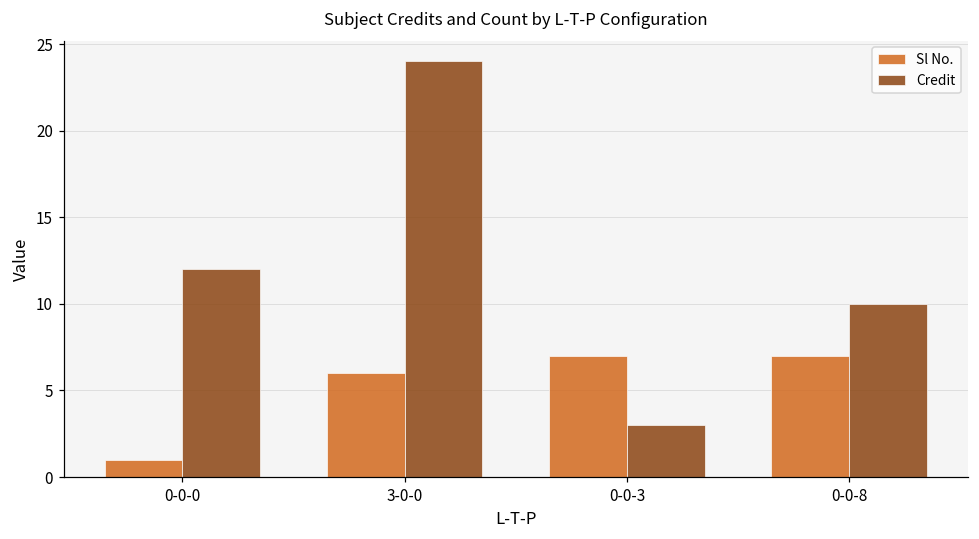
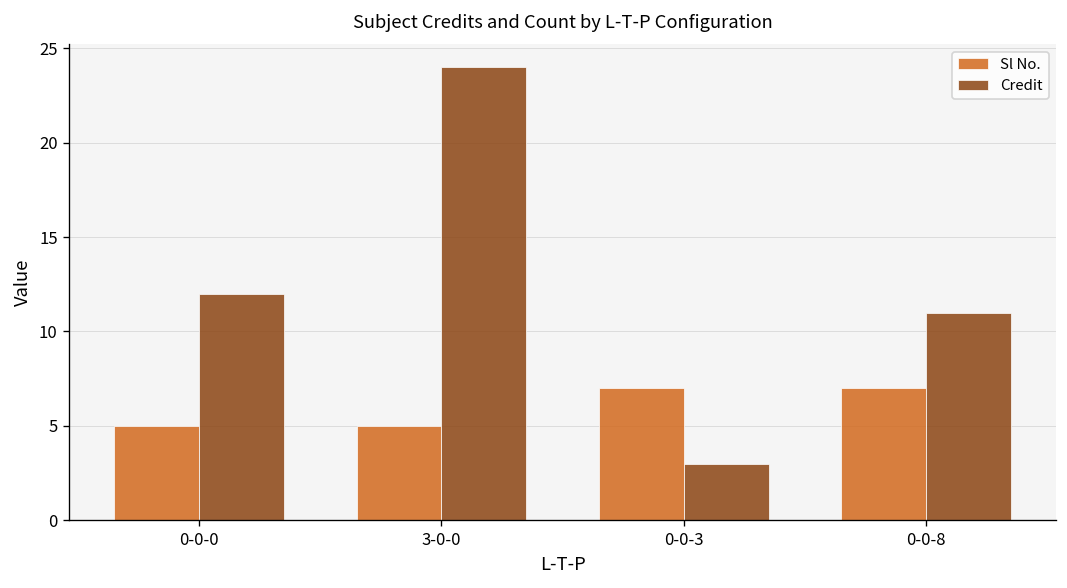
Sl No., 0-0-0: 1 -> 5
Sl No., 3-0-0: 6 -> 5
Credit, 0-0-8: 10 -> 11
